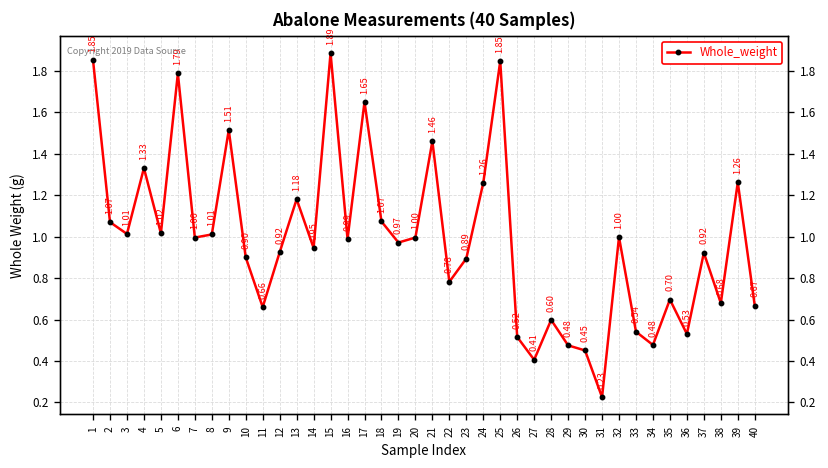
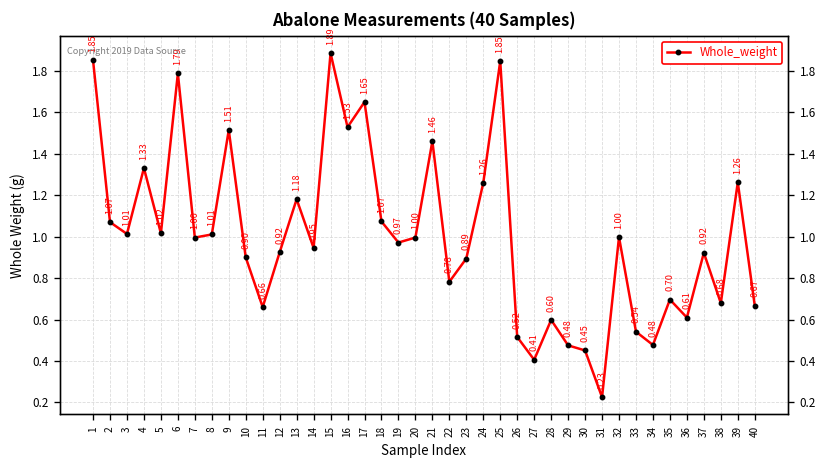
16: 0.99 -> 1.53
36: 0.53 -> 0.61
